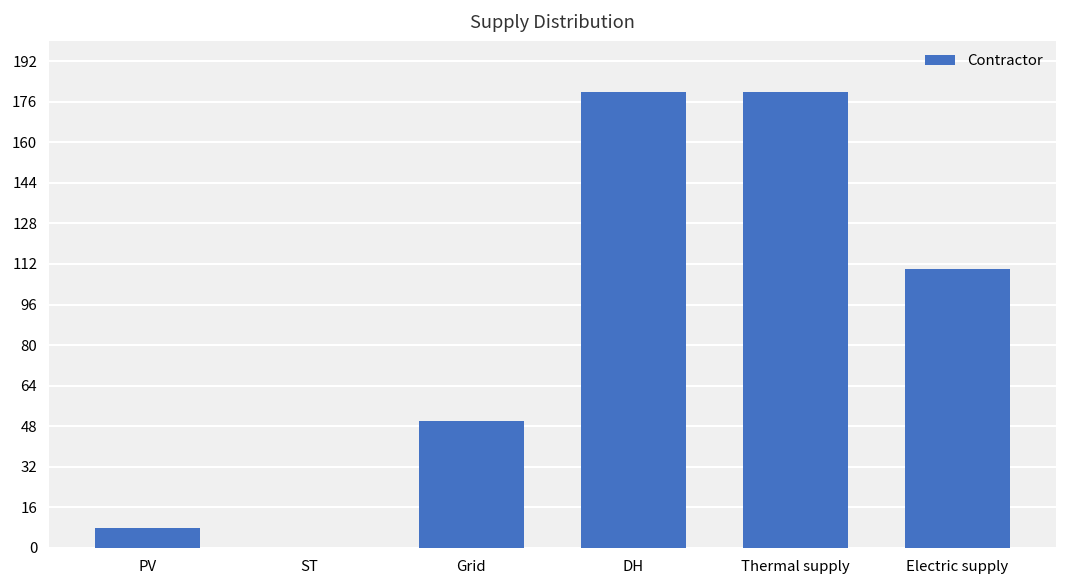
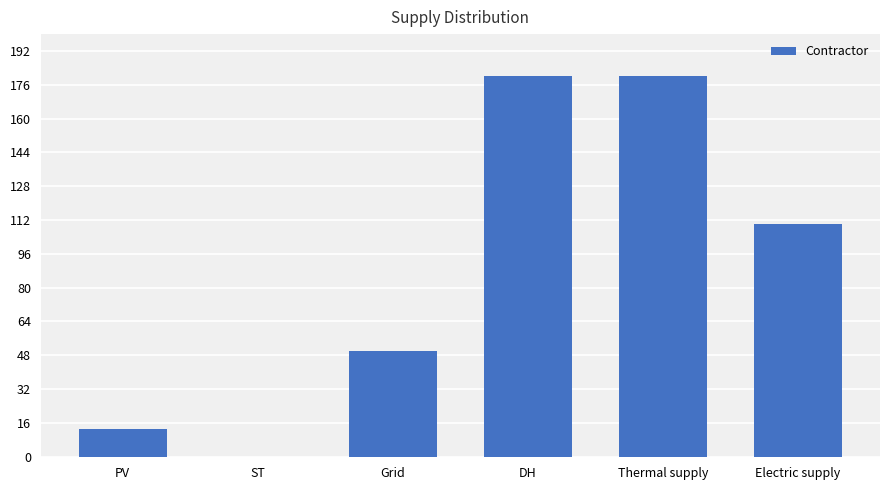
PV: 8 -> 13
